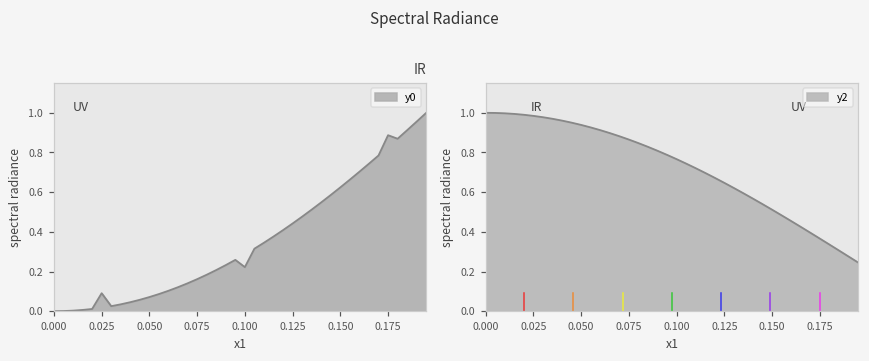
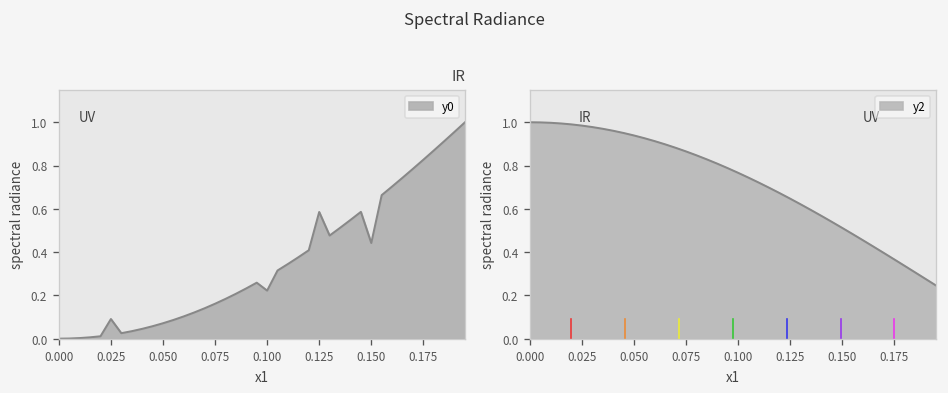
IR, 0.125: 0.44 -> 0.59
IR, 0.150: 0.62 -> 0.44
IR, 0.175: 0.89 -> 0.83
